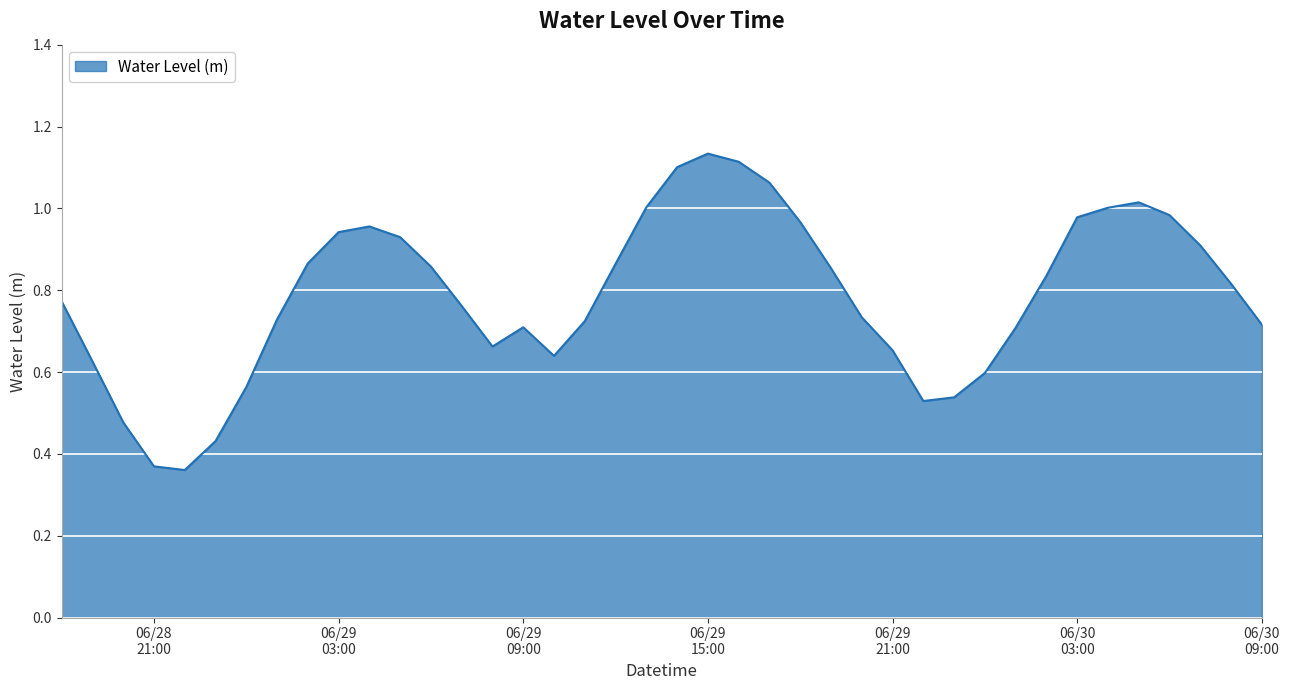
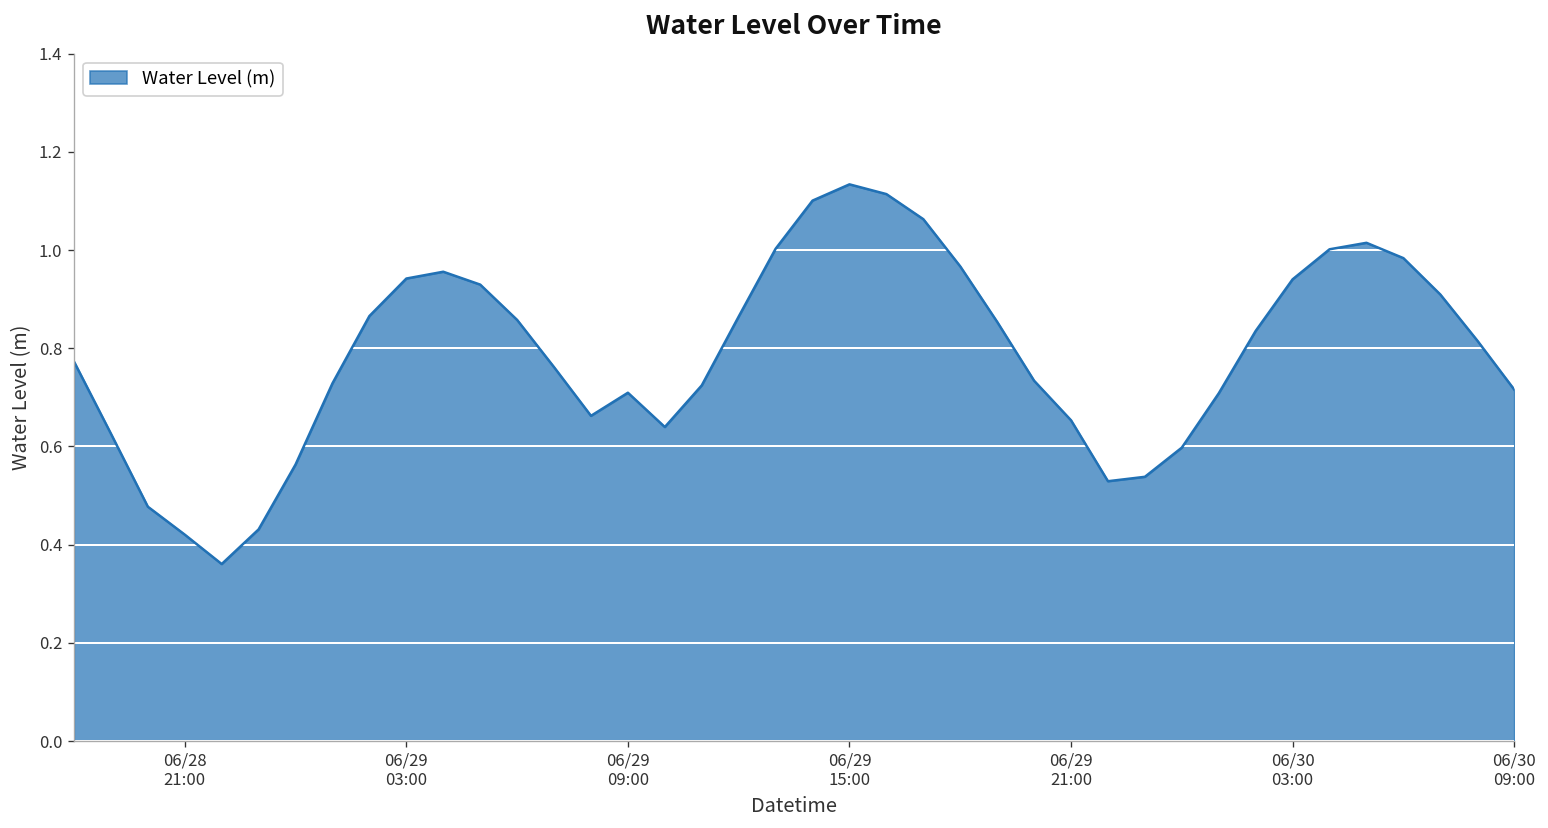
06/28 21:00: 0.37 -> 0.42
06/30 03:00: 0.98 -> 0.94
